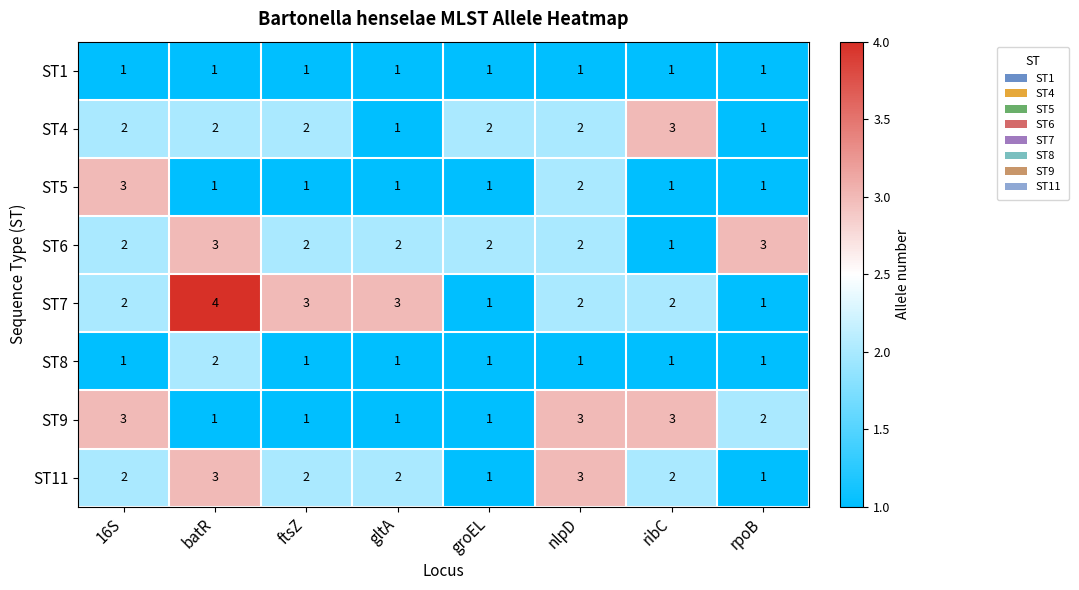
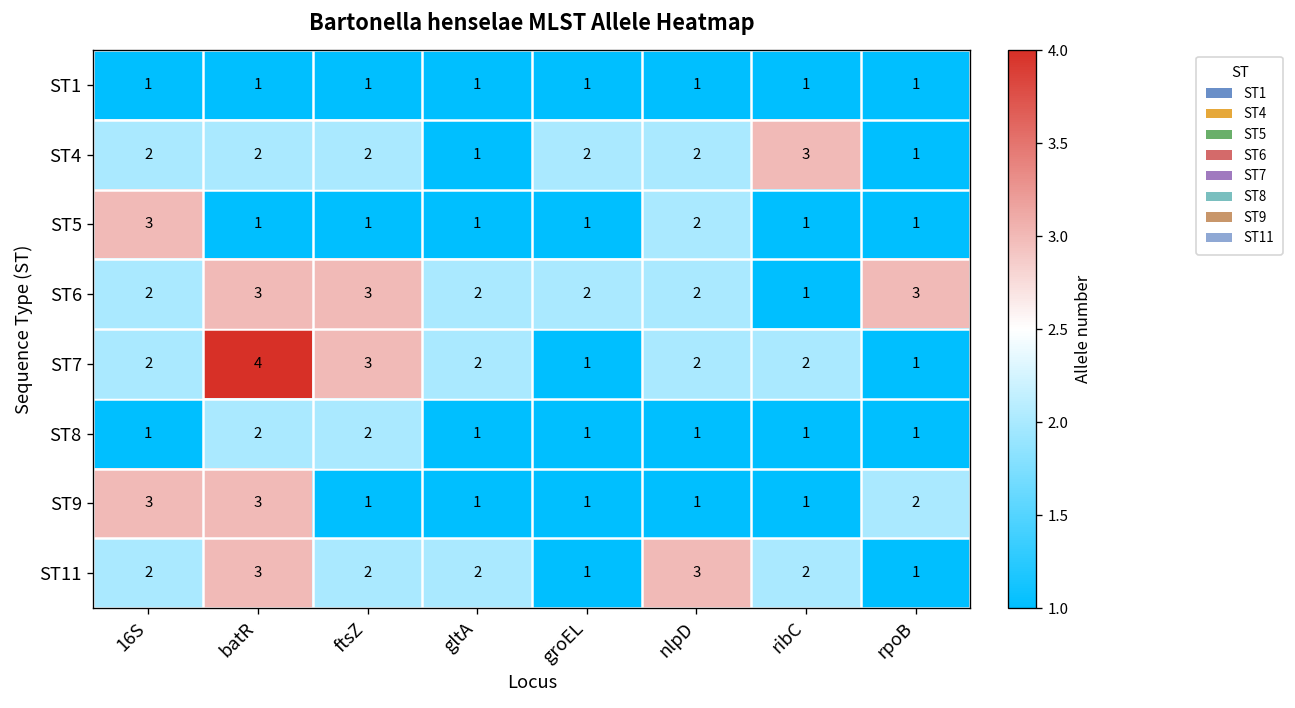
ST6, ftsZ: 2 -> 3
ST7, gltA: 3 -> 2
ST8, ftsZ: 1 -> 2
ST9, batR: 1 -> 3
ST9, nlpD: 3 -> 1
ST9, ribC: 3 -> 1
